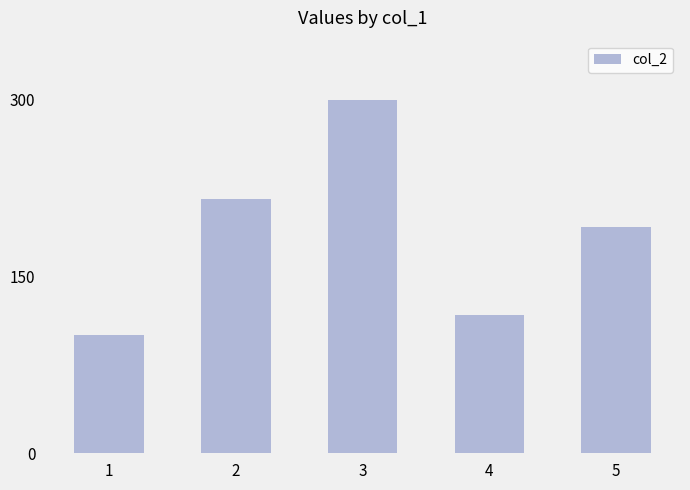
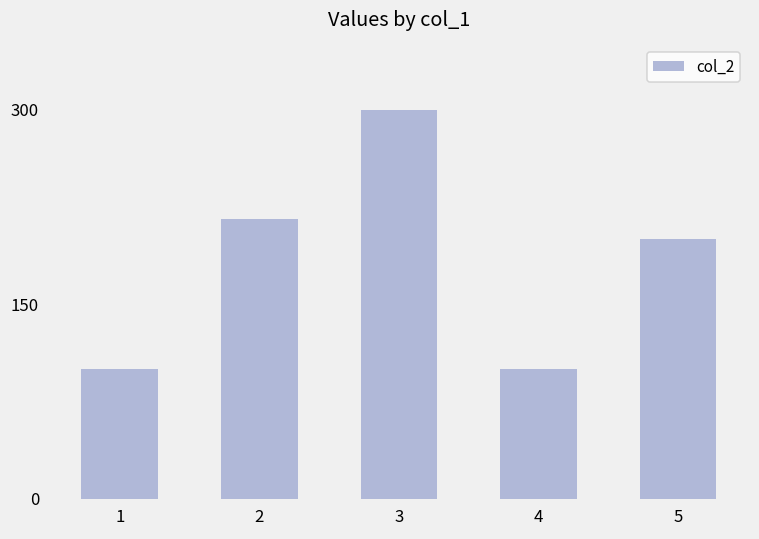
4: 117 -> 100
5: 192 -> 200
